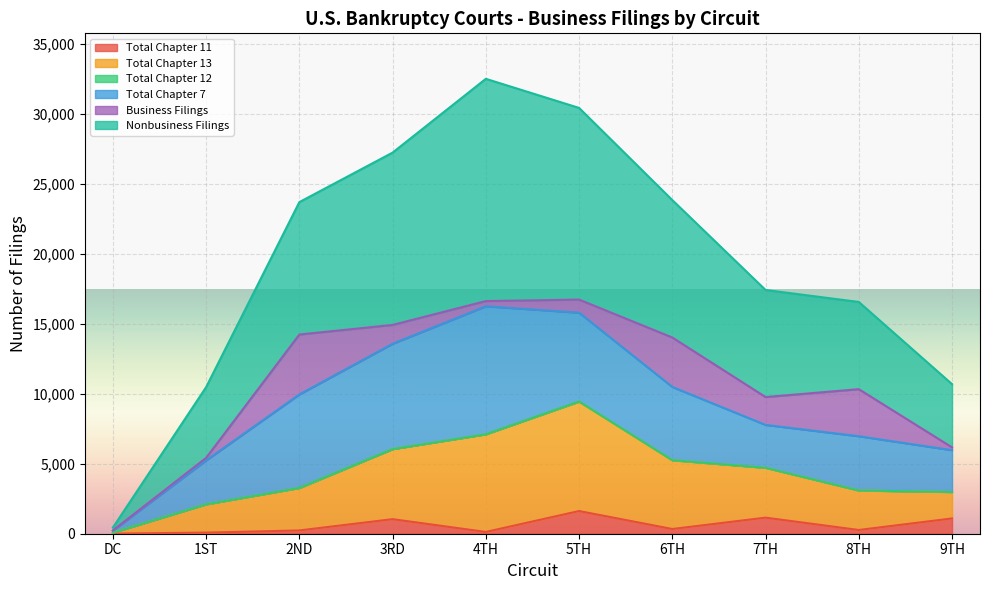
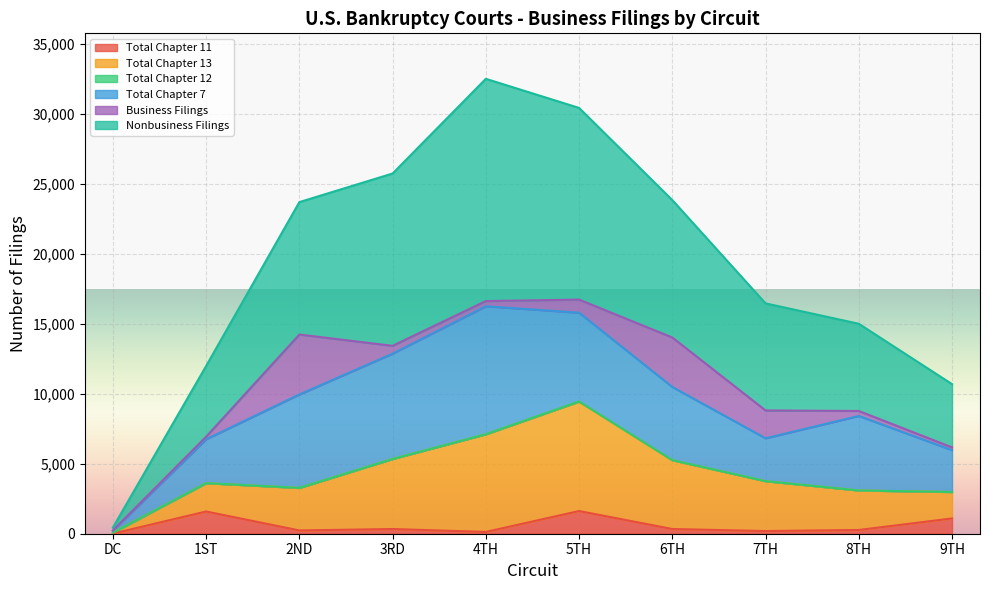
Total Chapter 11, 1ST: 100 -> 1,600
Total Chapter 11, 3RD: 1,000 -> 300
Business Filings, 3RD: 1,300 -> 600
Total Chapter 11, 7TH: 1,100 -> 200
Total Chapter 7, 8TH: 3,900 -> 5,300
Business Filings, 8TH: 3,400 -> 400
